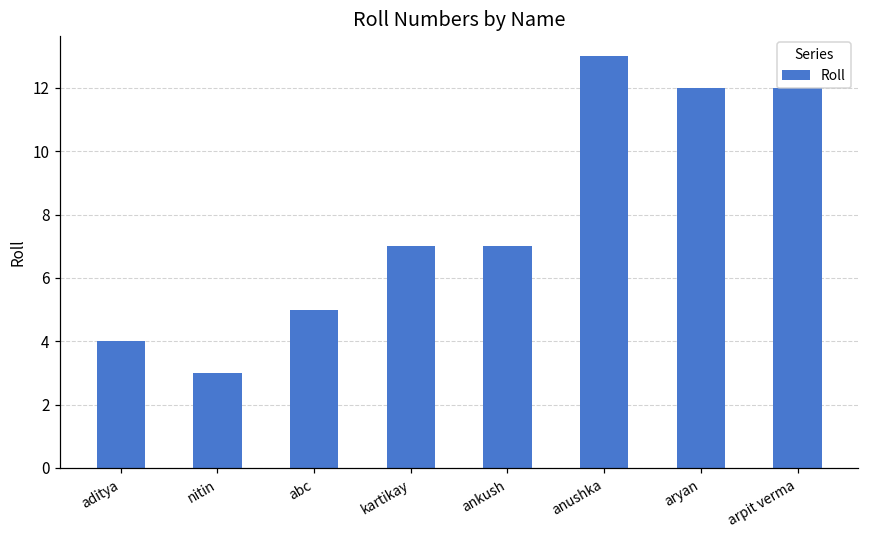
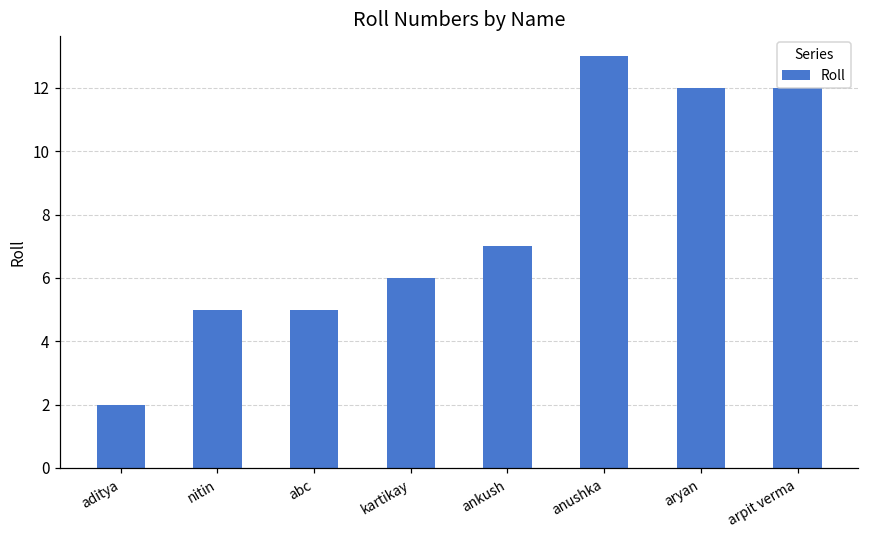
aditya: 4 -> 2
nitin: 3 -> 5
kartikay: 7 -> 6
